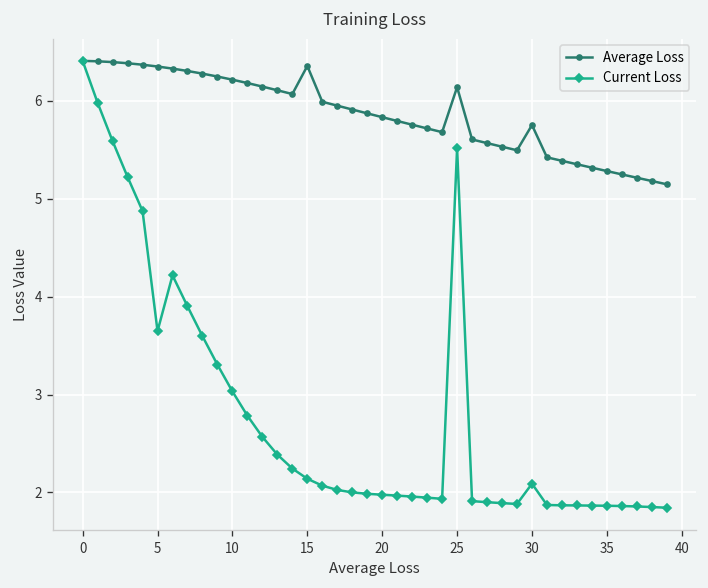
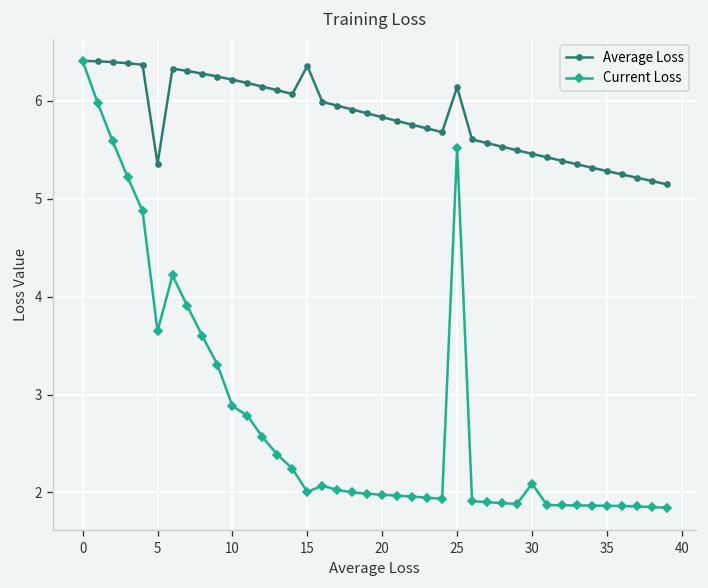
Average Loss, 5: 6.4 -> 5.4
Current Loss, 10: 3.0 -> 2.9
Current Loss, 15: 2.1 -> 2.0
Average Loss, 30: 5.8 -> 5.5
